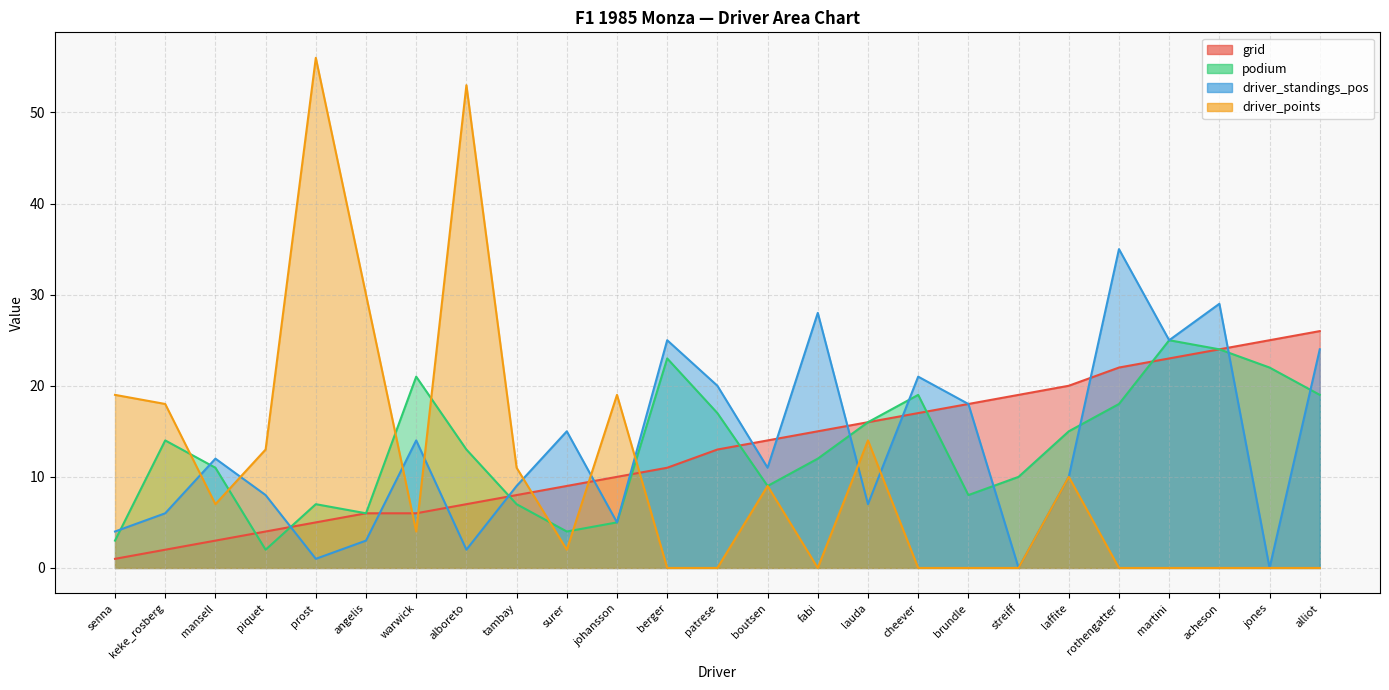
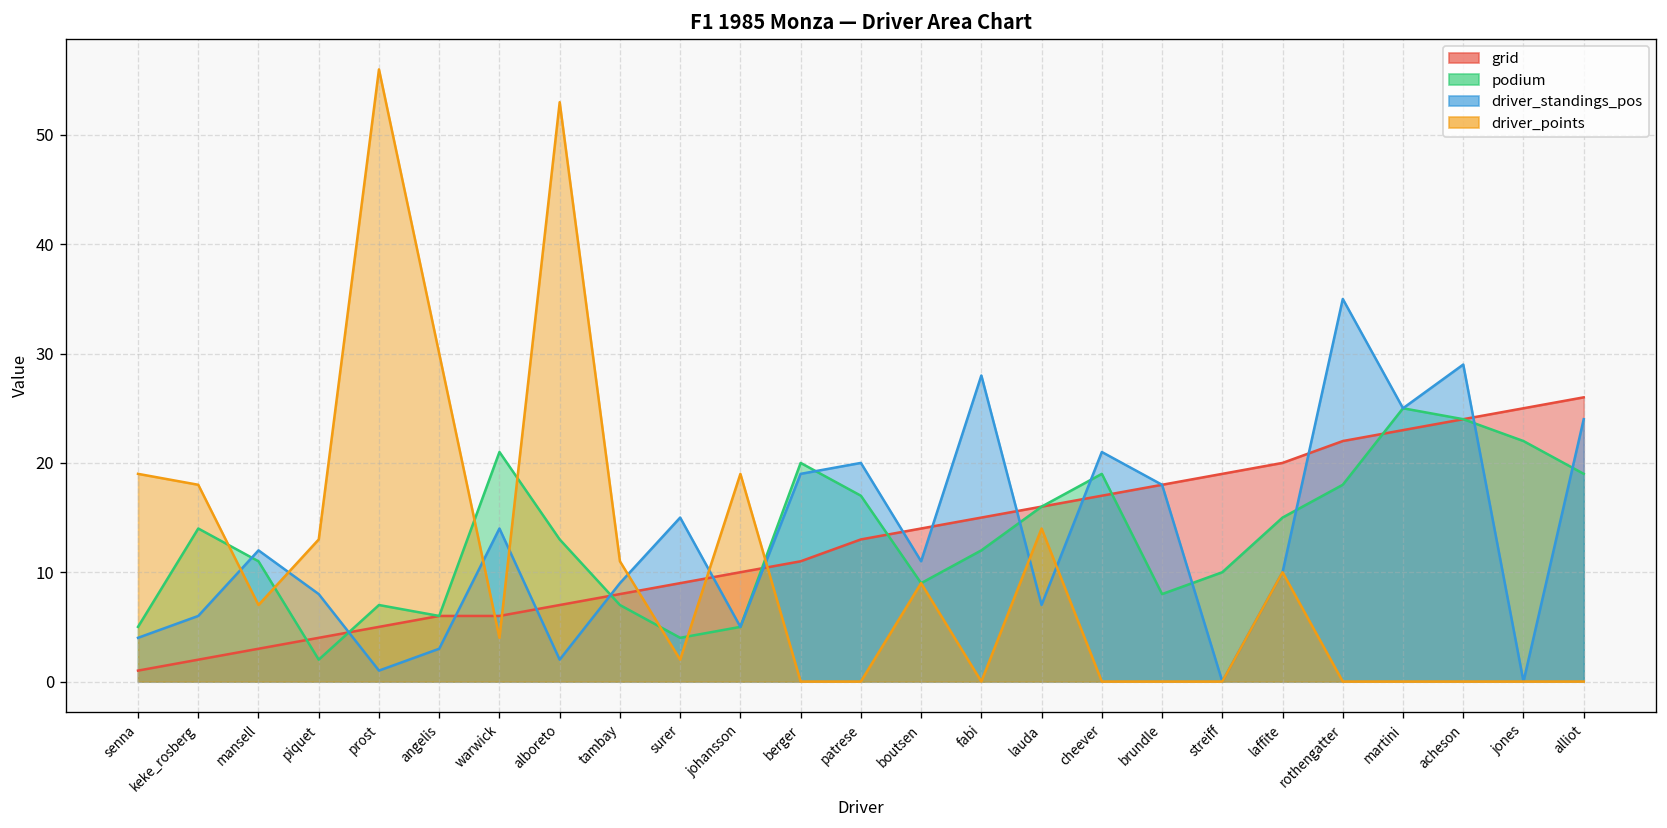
podium, senna: 3 -> 5
podium, berger: 23 -> 20
driver_standings_pos, berger: 25 -> 19
